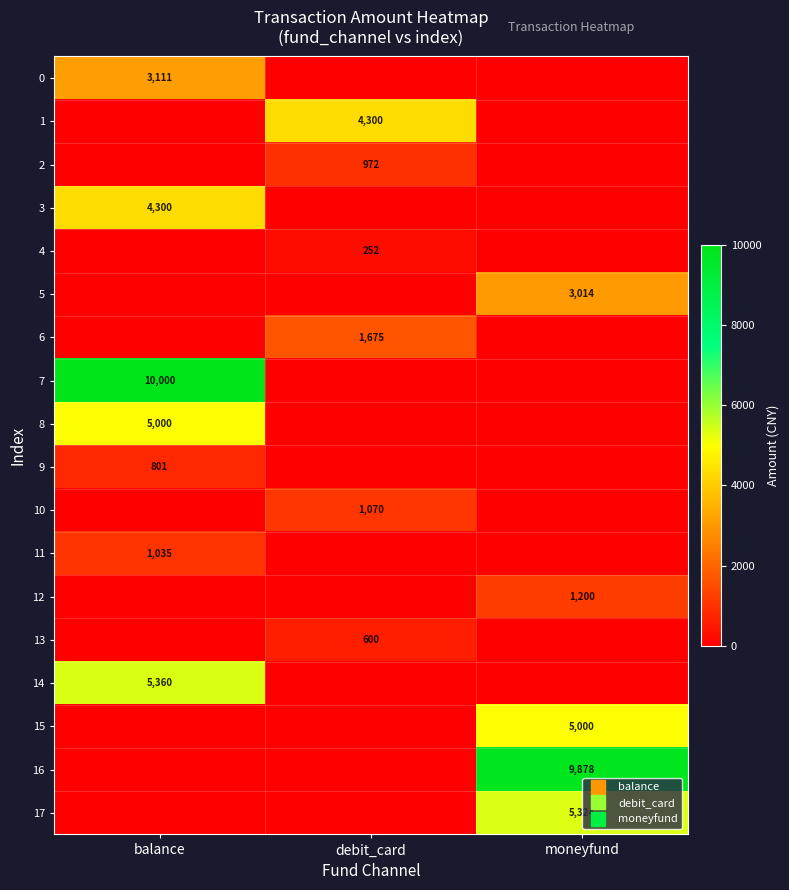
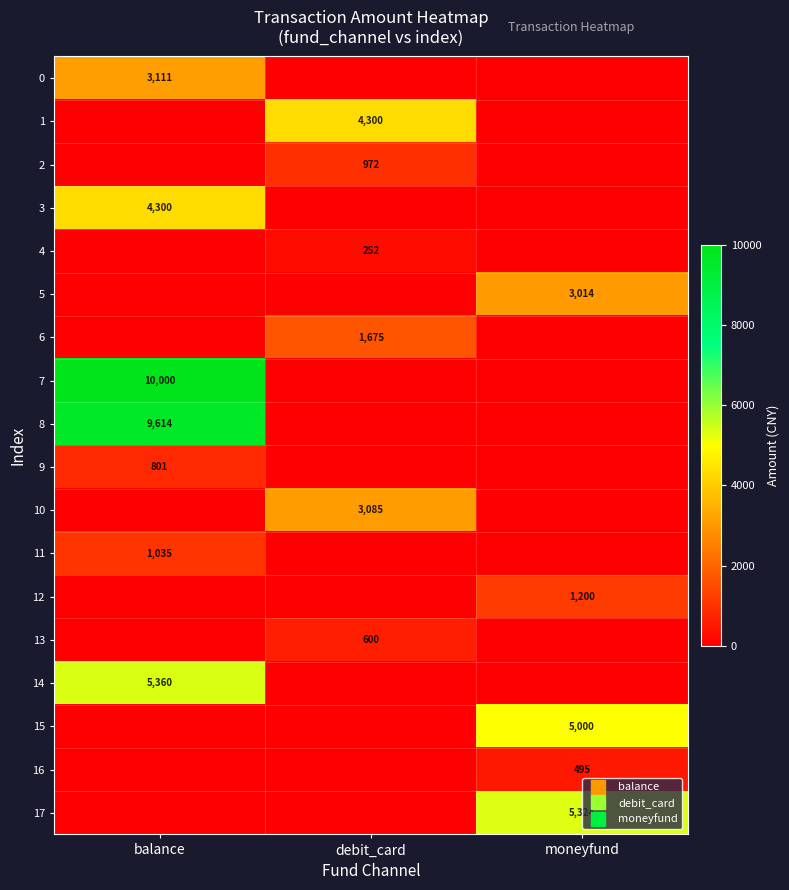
8, balance: 5,000 -> 9,614
10, debit_card: 1,070 -> 3,085
16, moneyfund: 9,878 -> 495
